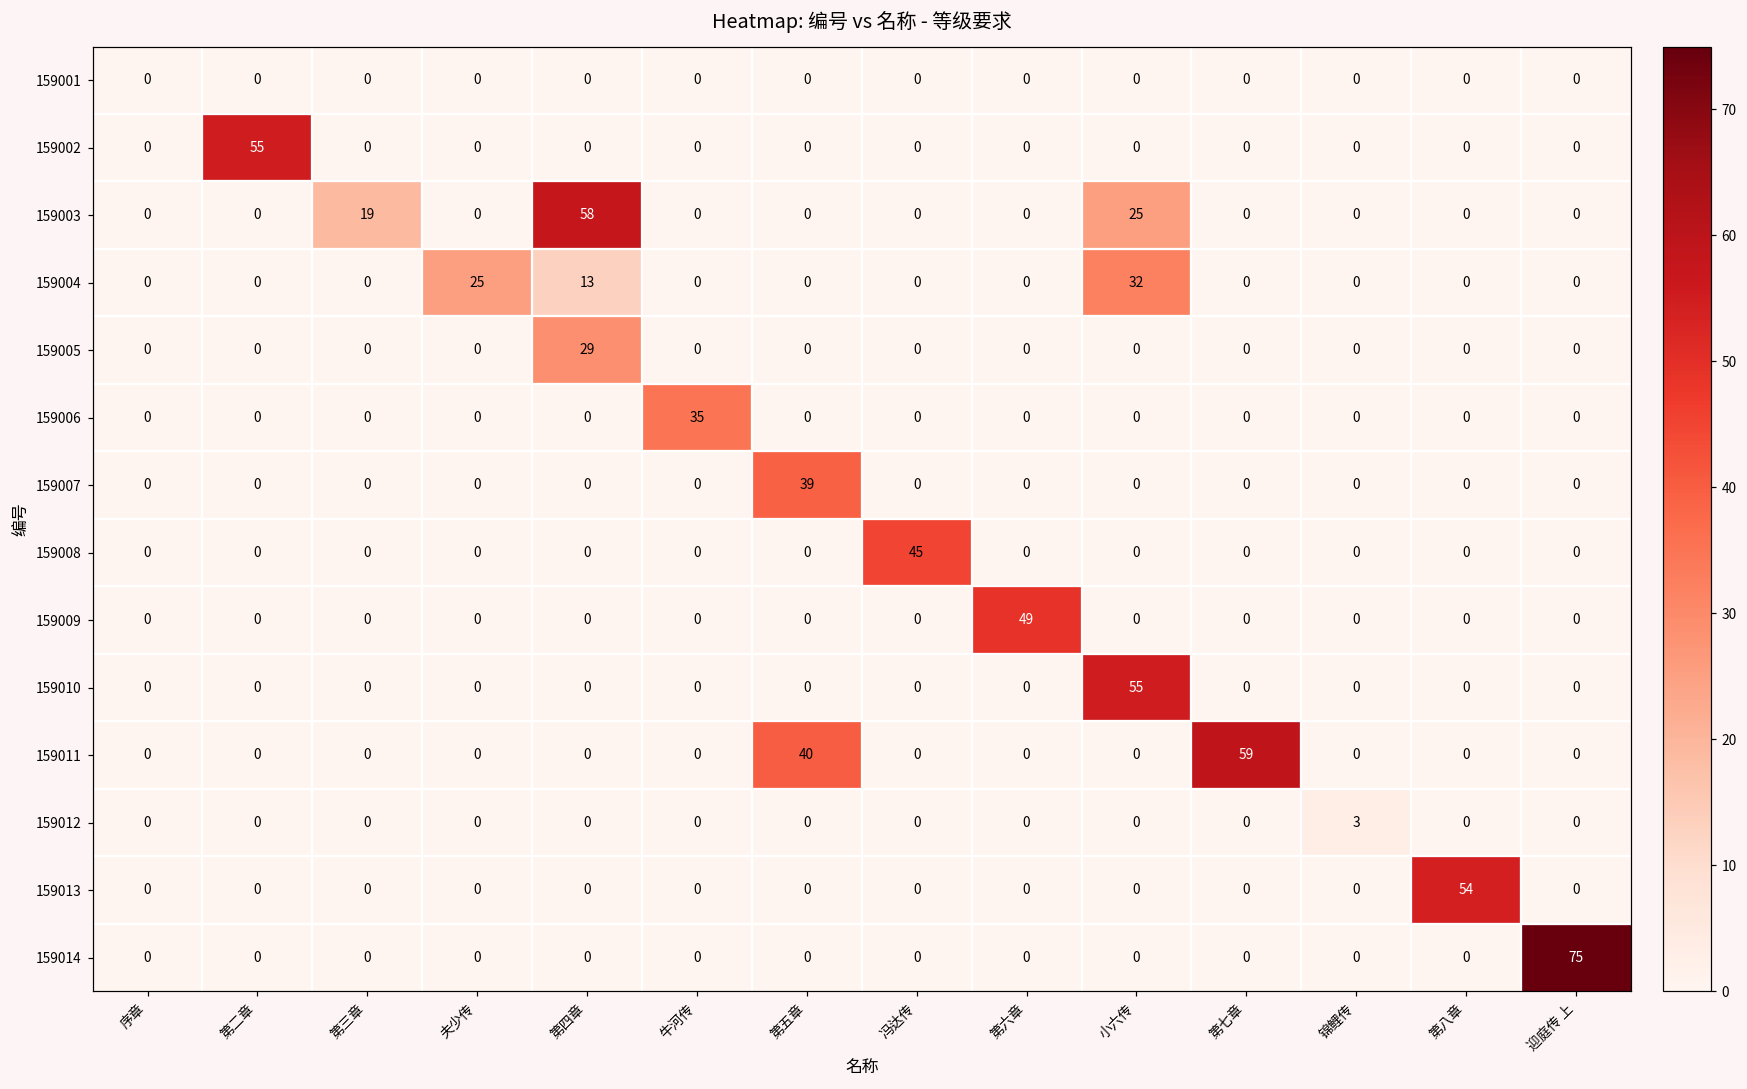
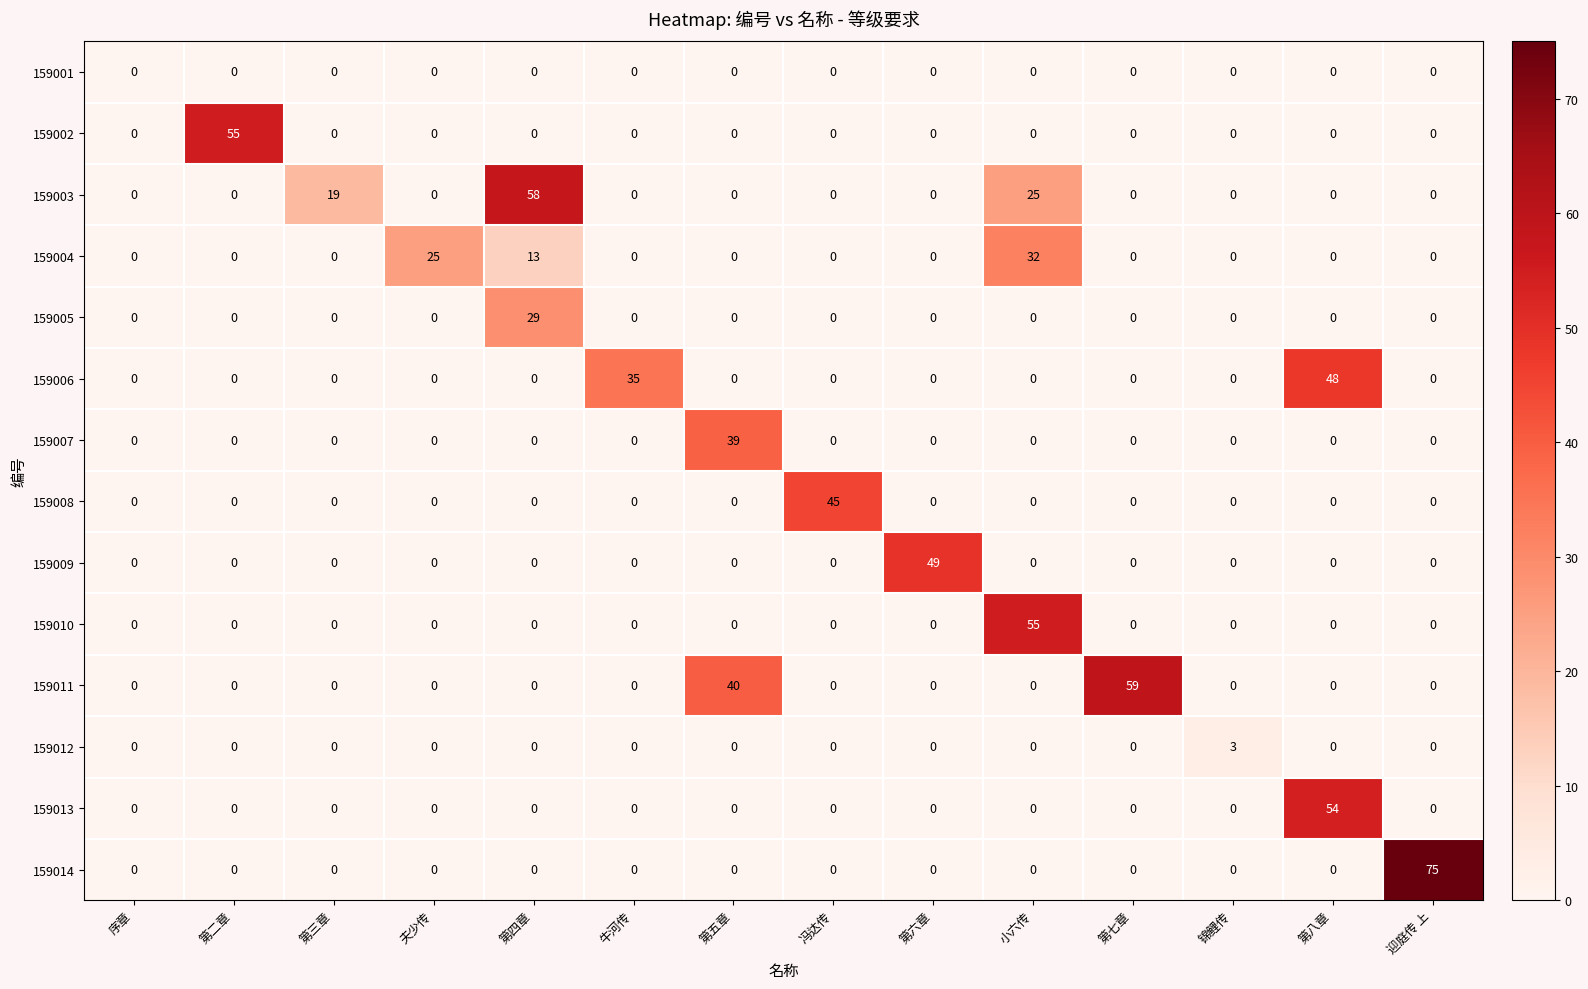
159006, 第八章: 0 -> 48
